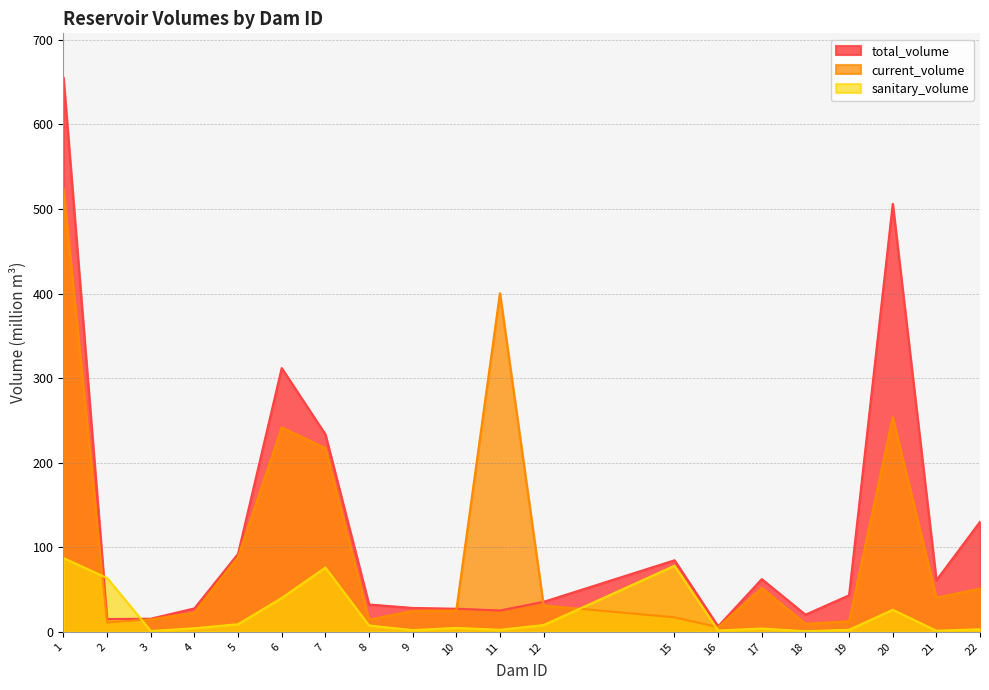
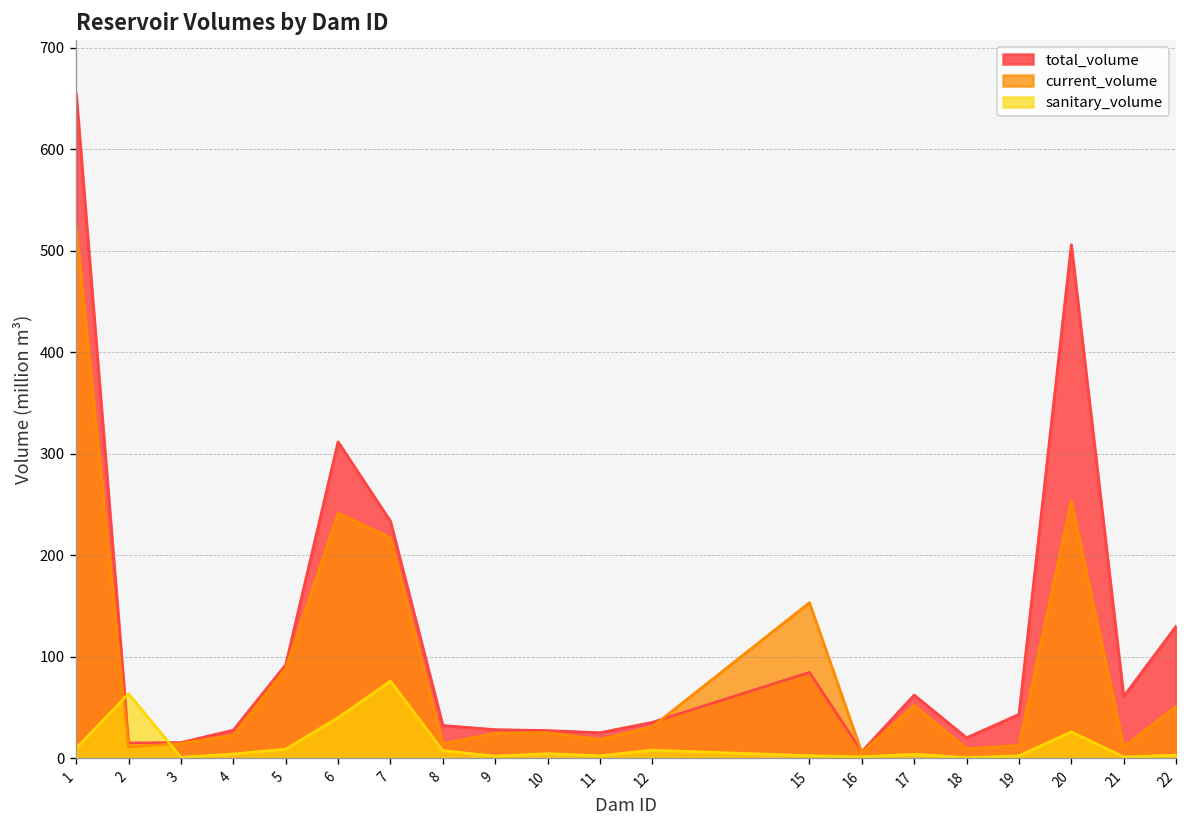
sanitary_volume, 1: 90 -> 10
current_volume, 11: 400 -> 20
current_volume, 15: 20 -> 150
sanitary_volume, 15: 80 -> 0
current_volume, 21: 40 -> 10
